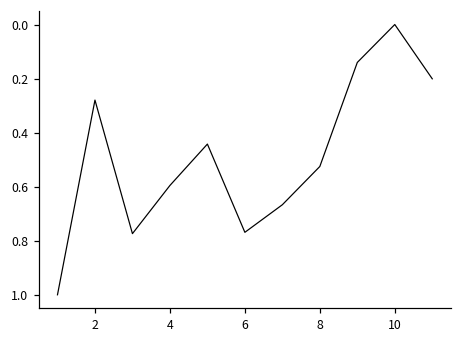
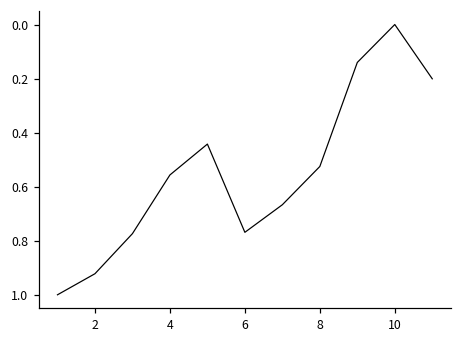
2: 0.28 -> 0.92
4: 0.60 -> 0.56
